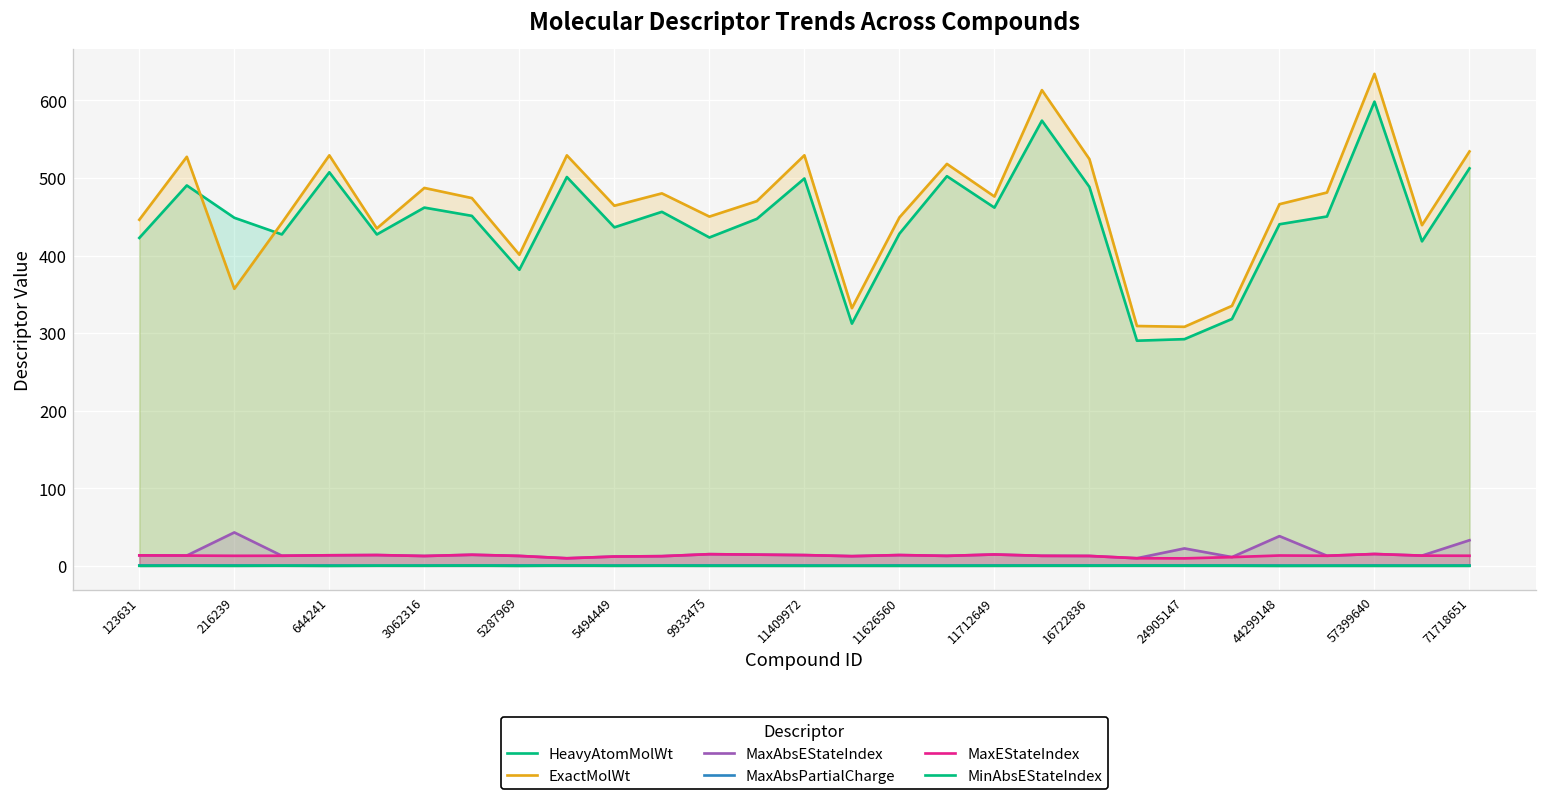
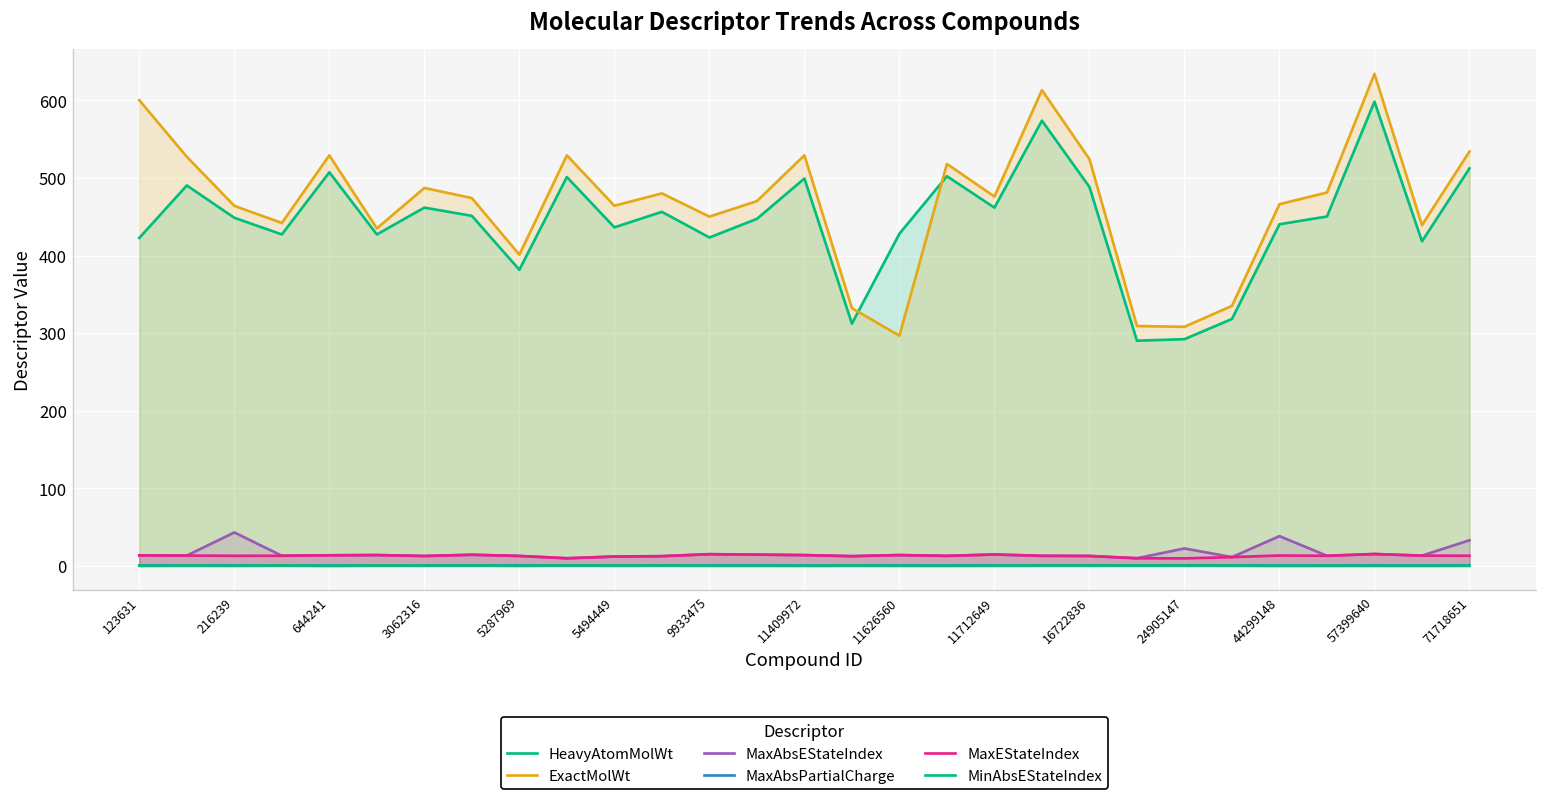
ExactMolWt, 123631: 450 -> 600
ExactMolWt, 216239: 360 -> 460
ExactMolWt, 11626560: 450 -> 300
